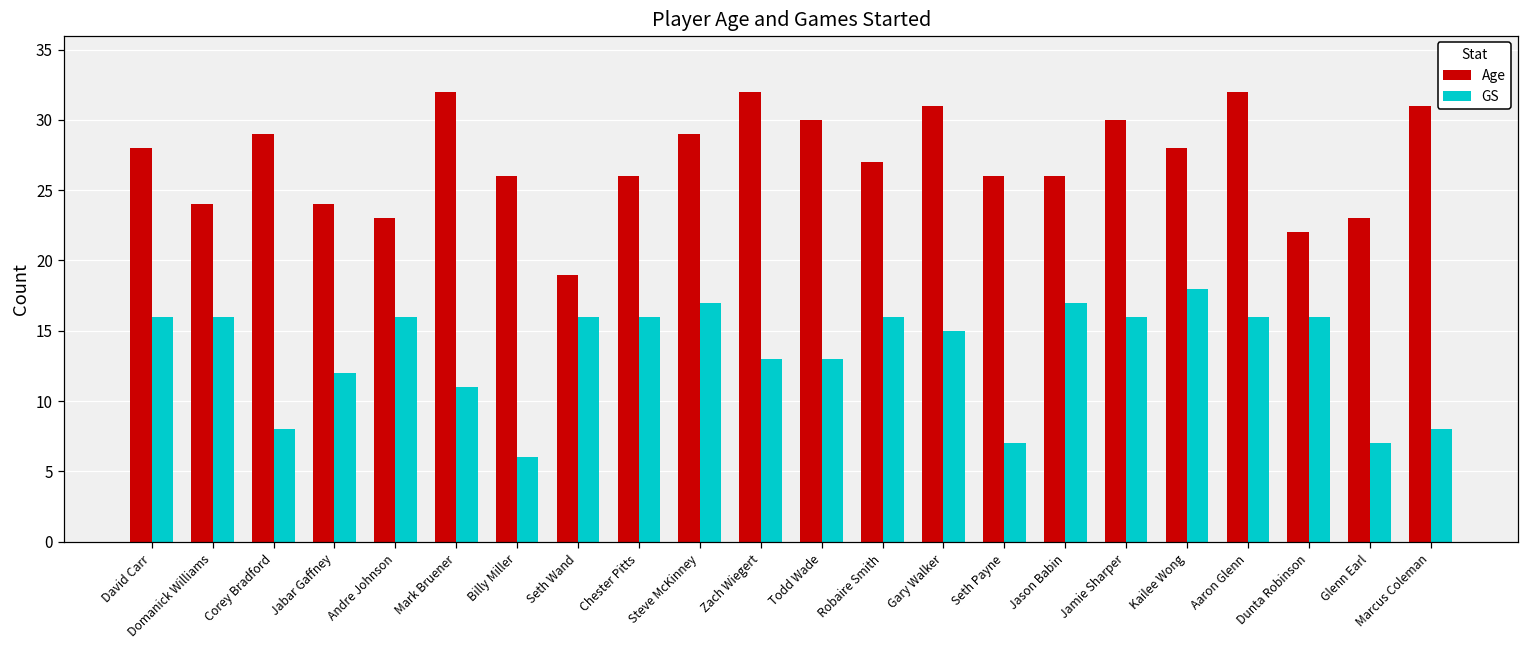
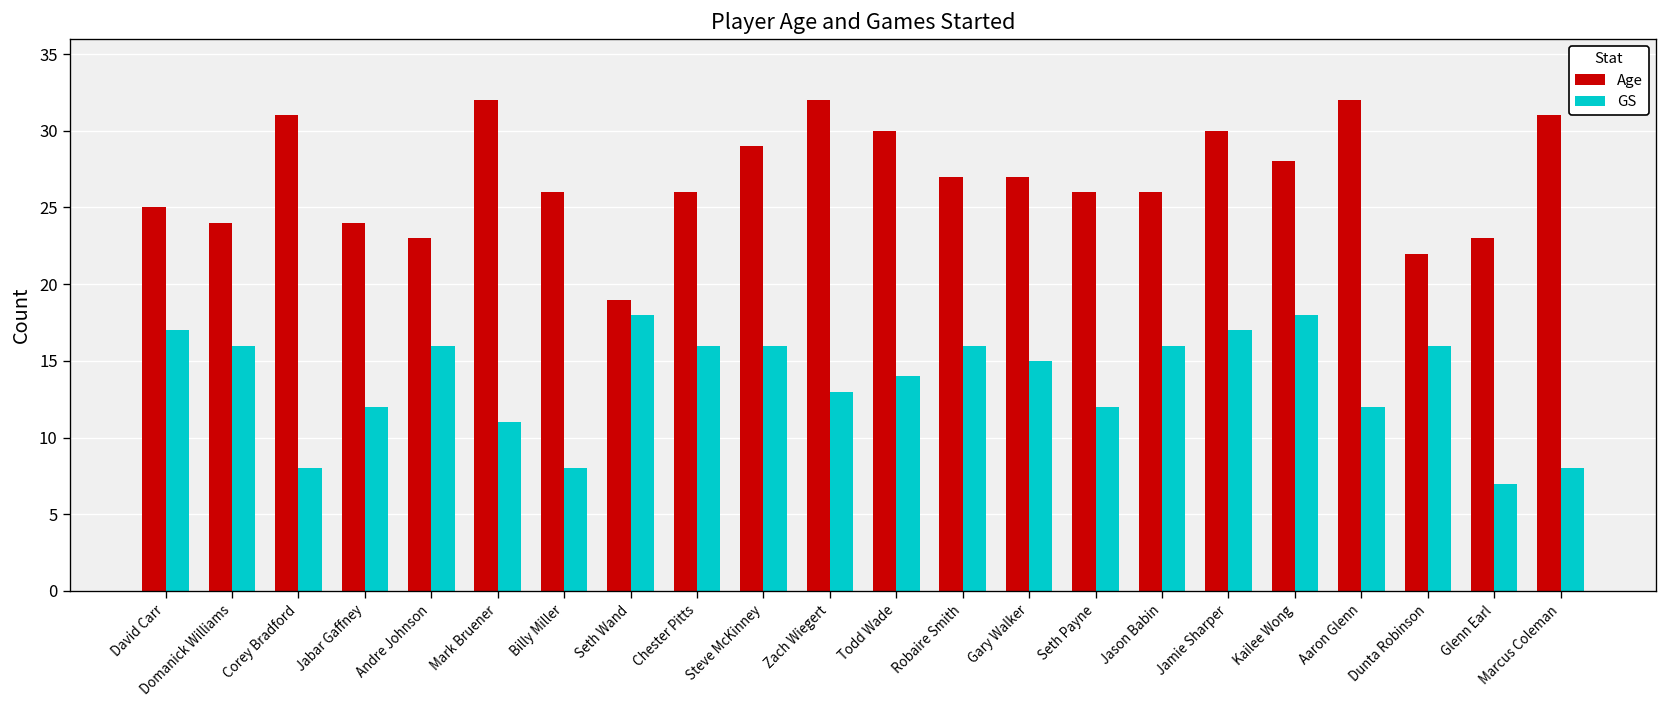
Age, David Carr: 28 -> 25
GS, David Carr: 16 -> 17
Age, Corey Bradford: 29 -> 31
GS, Billy Miller: 6 -> 8
GS, Seth Wand: 16 -> 18
GS, Steve McKinney: 17 -> 16
GS, Todd Wade: 13 -> 14
Age, Gary Walker: 31 -> 27
GS, Seth Payne: 7 -> 12
GS, Jason Babin: 17 -> 16
GS, Jamie Sharper: 16 -> 17
GS, Aaron Glenn: 16 -> 12
